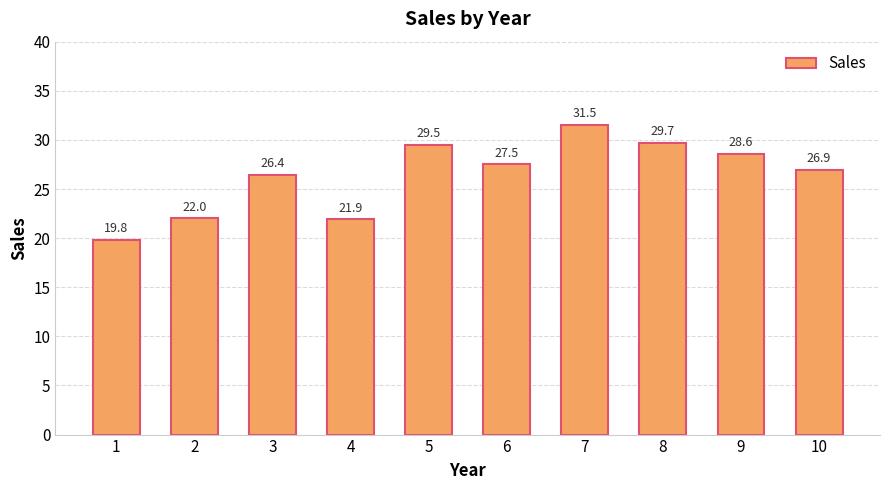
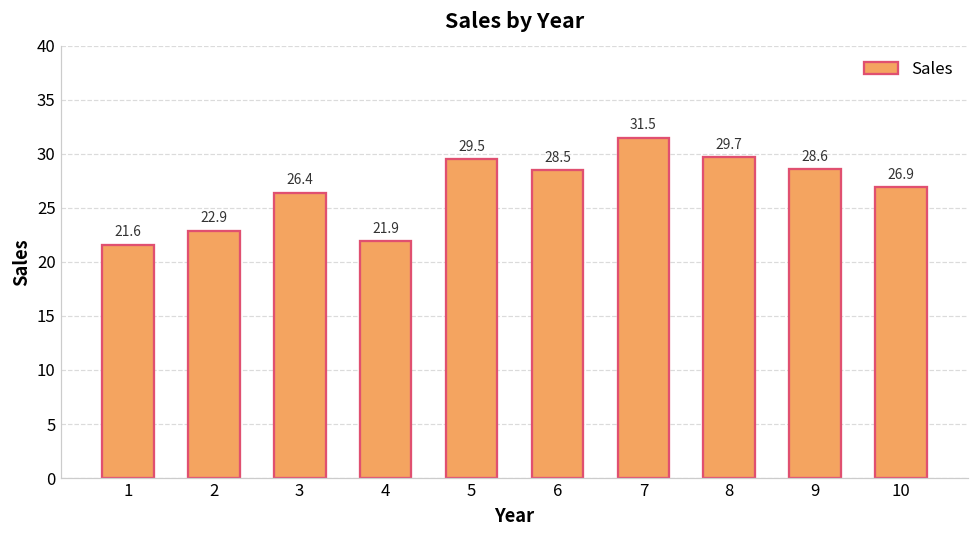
1: 19.8 -> 21.6
2: 22.0 -> 22.9
6: 27.5 -> 28.5
